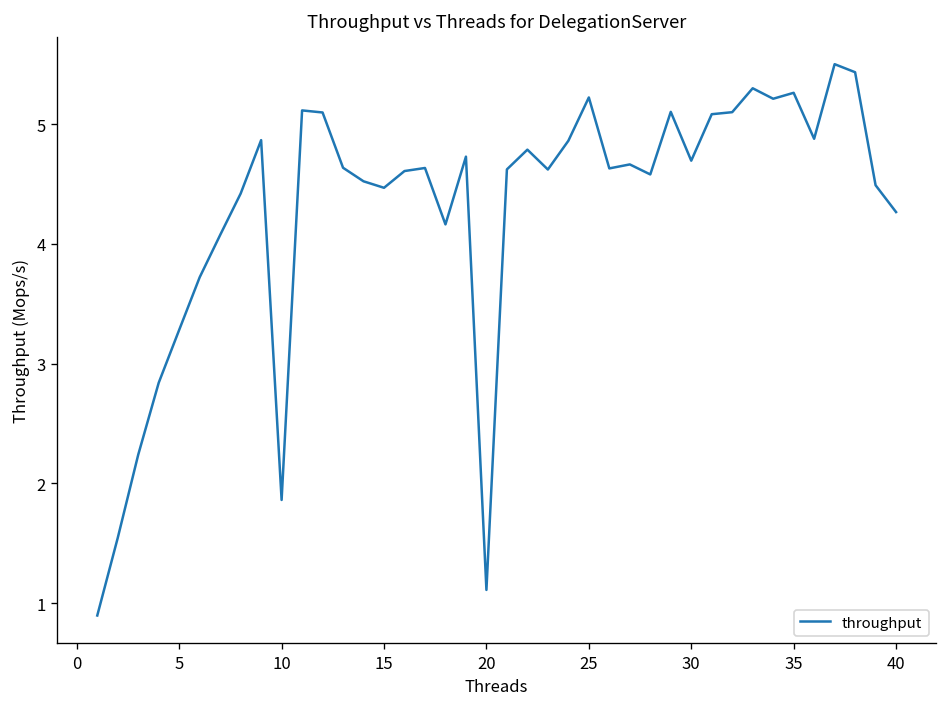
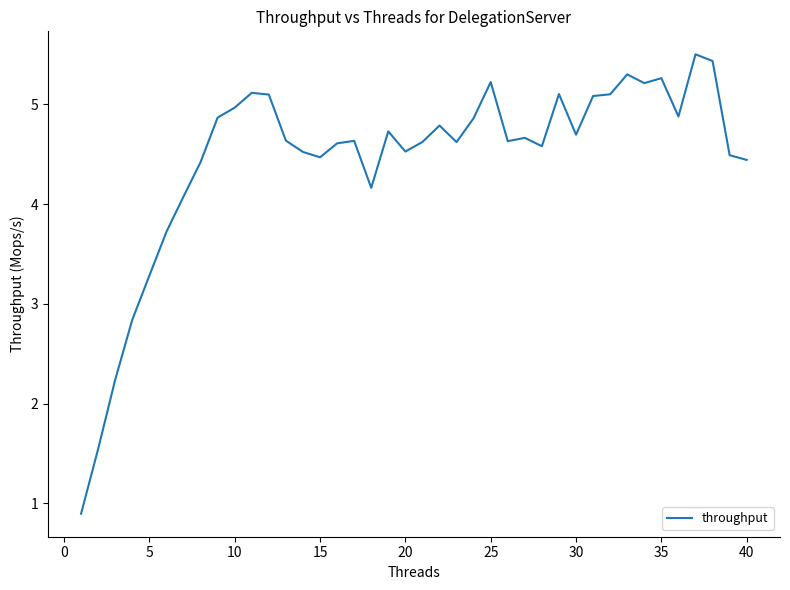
10: 1.9 -> 5.0
20: 1.1 -> 4.5
40: 4.3 -> 4.4
